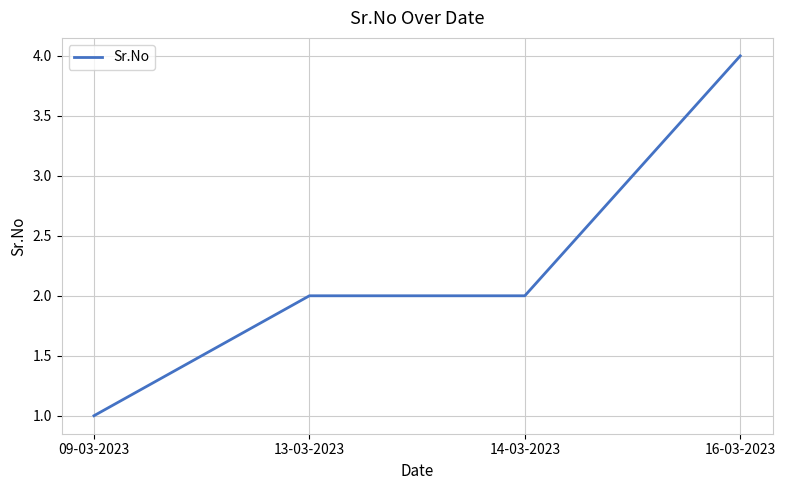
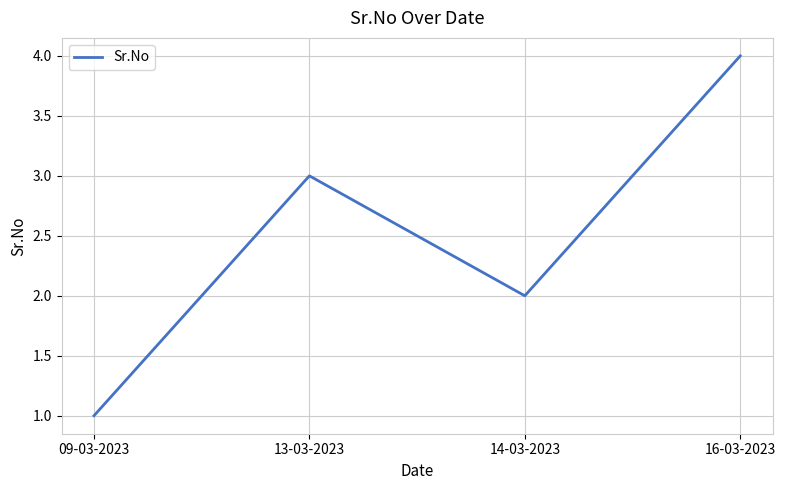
13-03-2023: 2 -> 3
